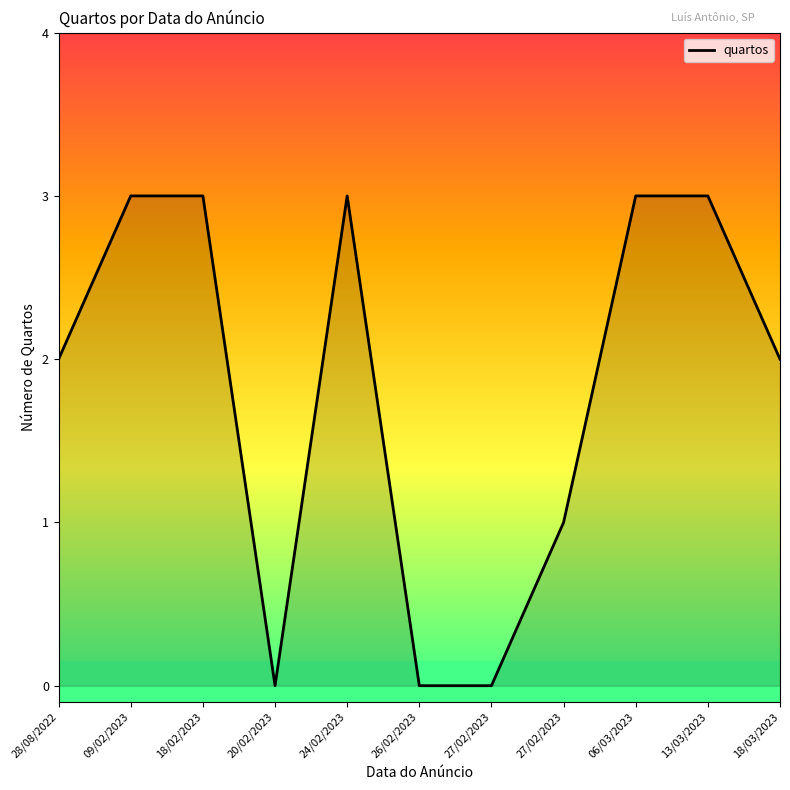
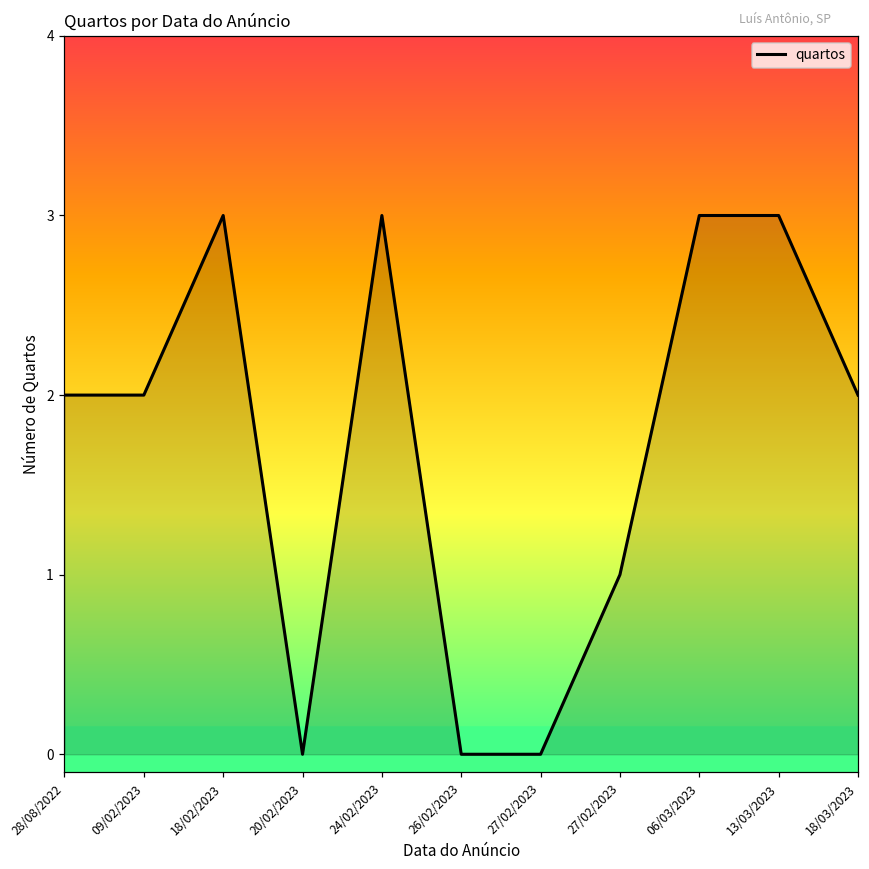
09/02/2023: 3 -> 2
